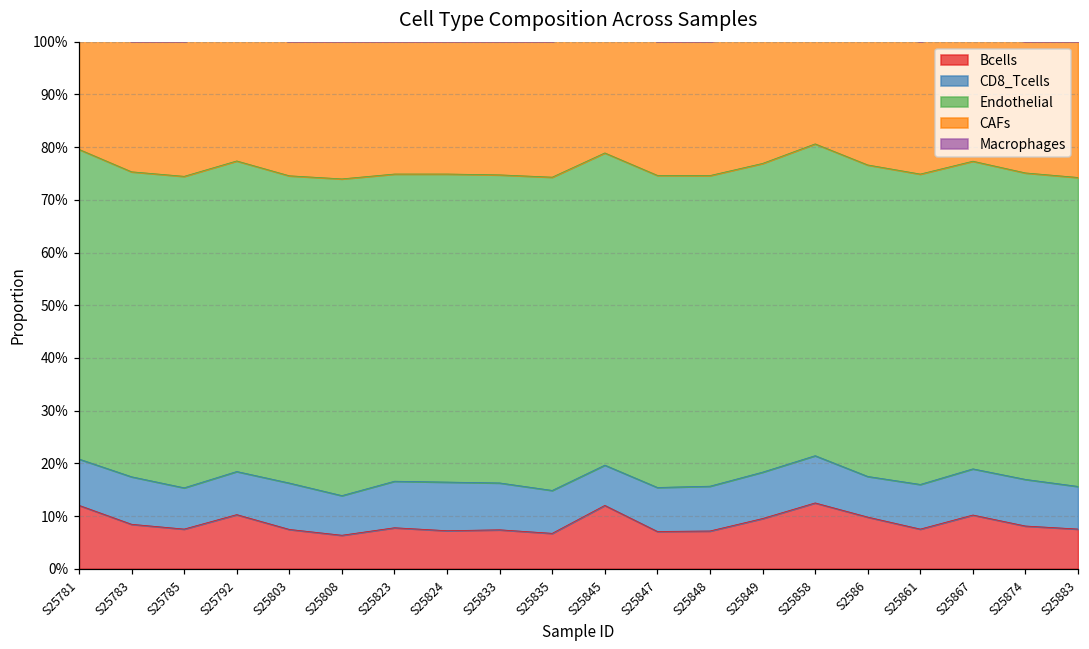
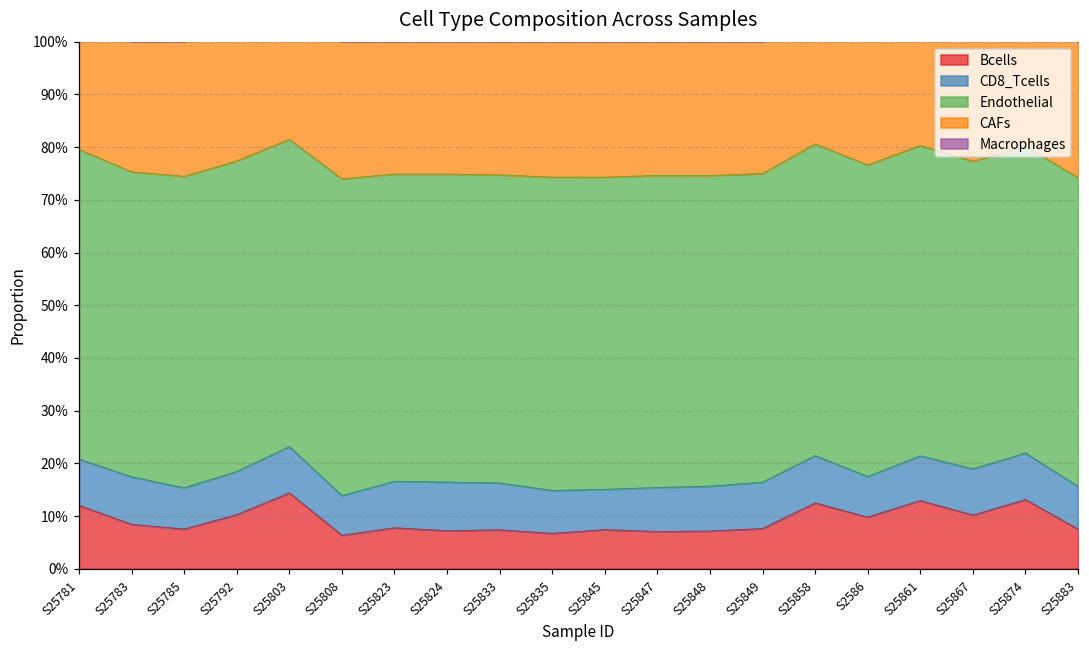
Bcells, S25803: 7% -> 14%
Bcells, S25845: 12% -> 7%
Bcells, S25849: 10% -> 8%
Bcells, S25861: 8% -> 13%
Bcells, S25874: 8% -> 13%
